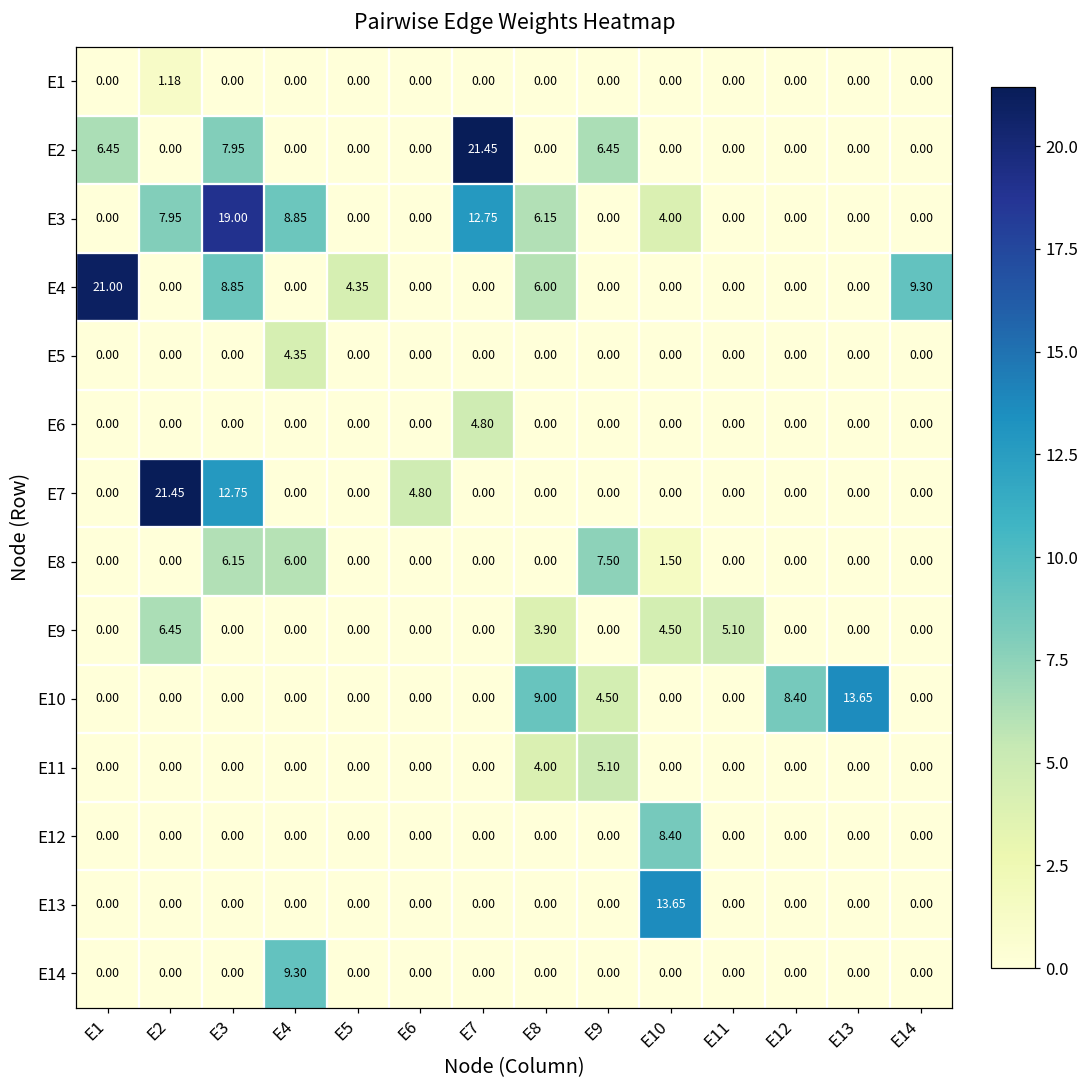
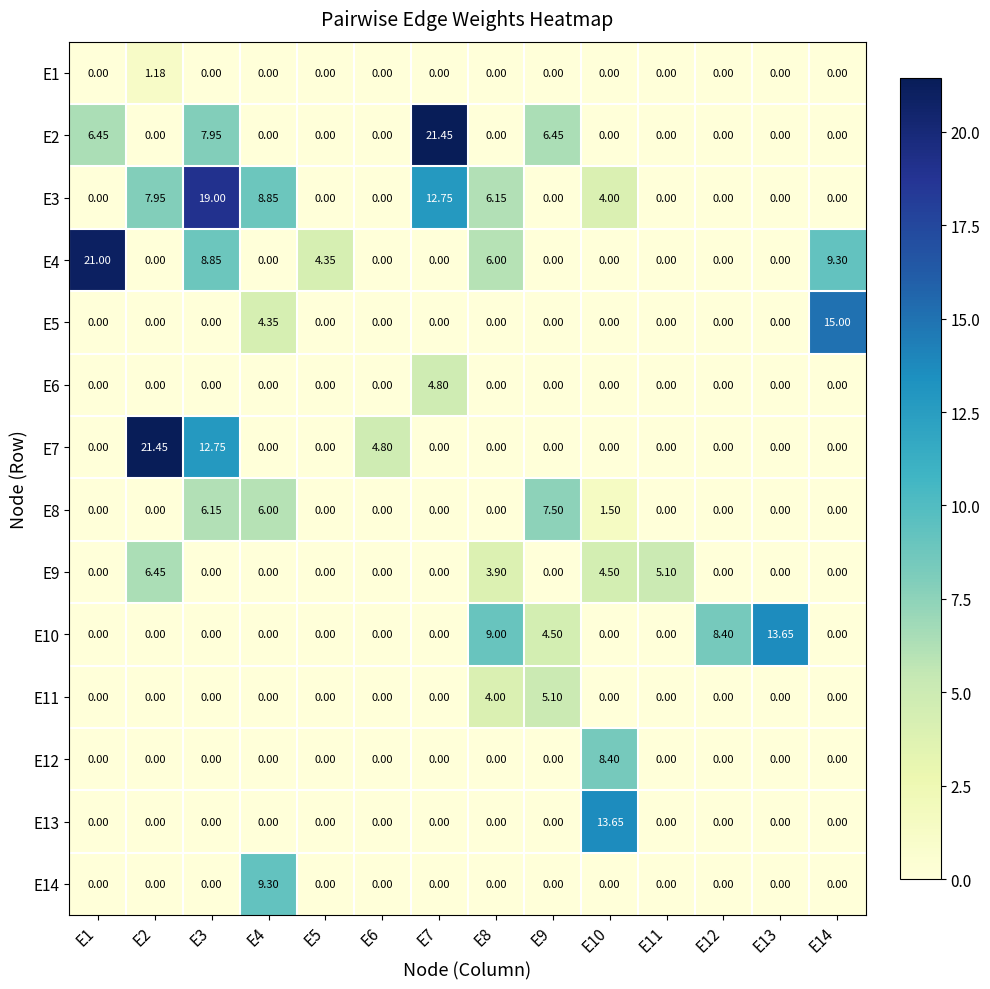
E5, E14: 0.00 -> 15.00
